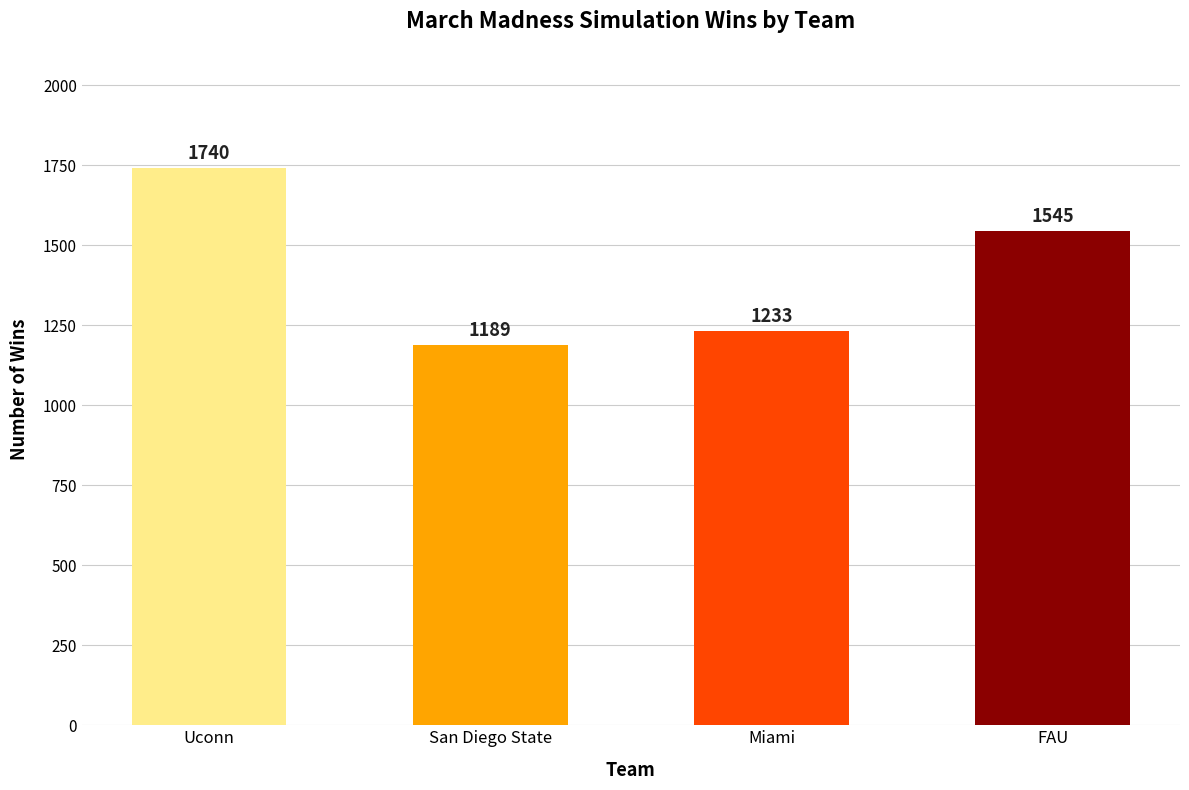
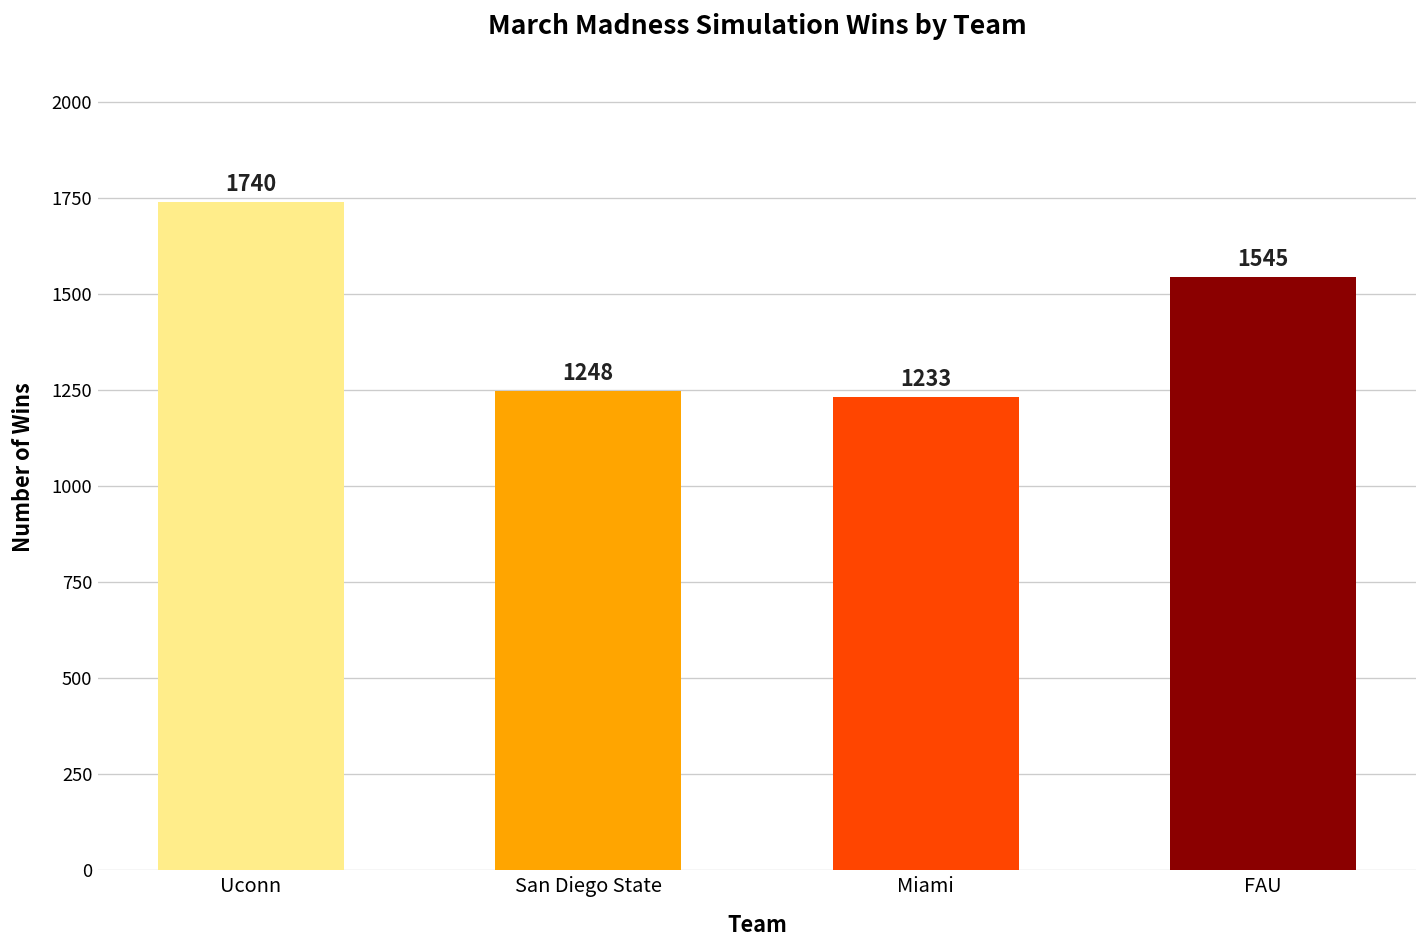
San Diego State: 1189 -> 1248
